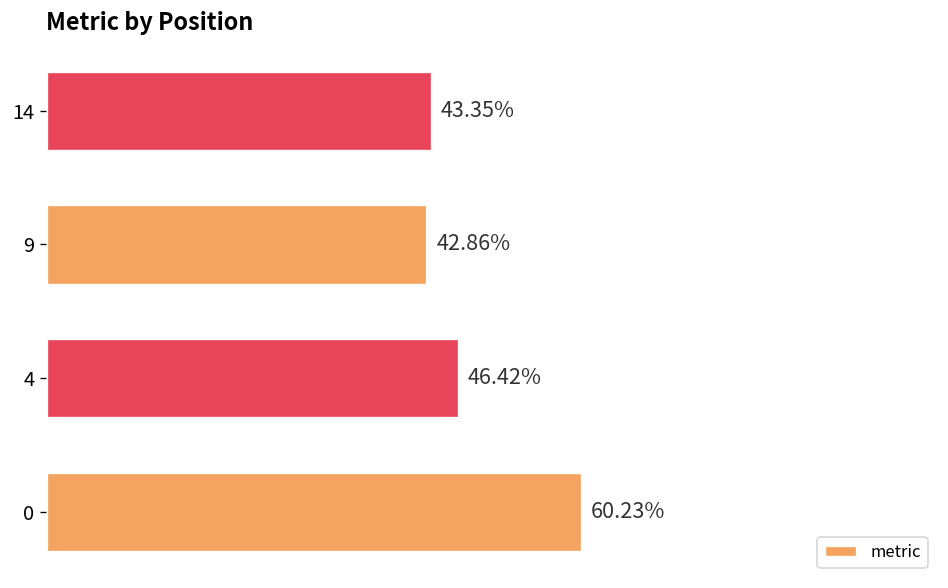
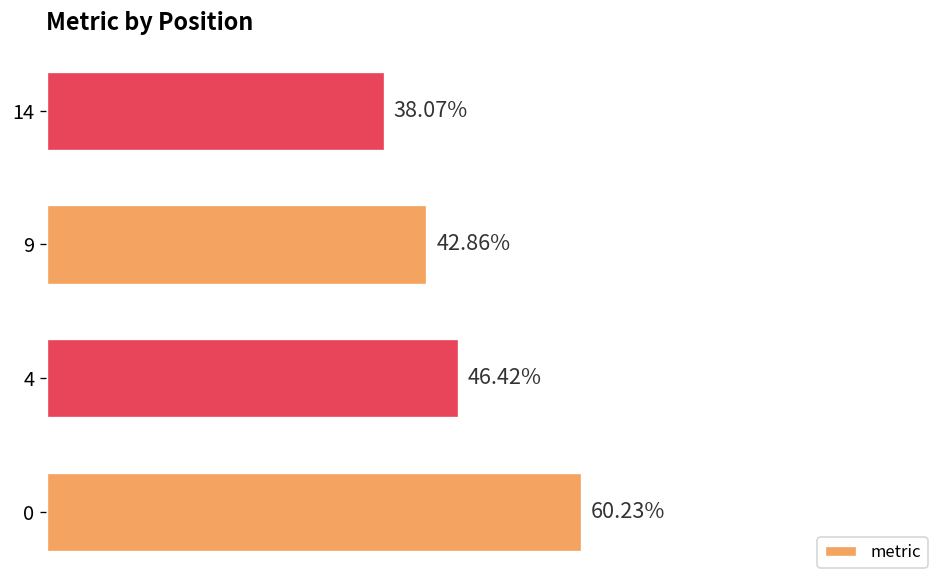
14: 43.35% -> 38.07%
